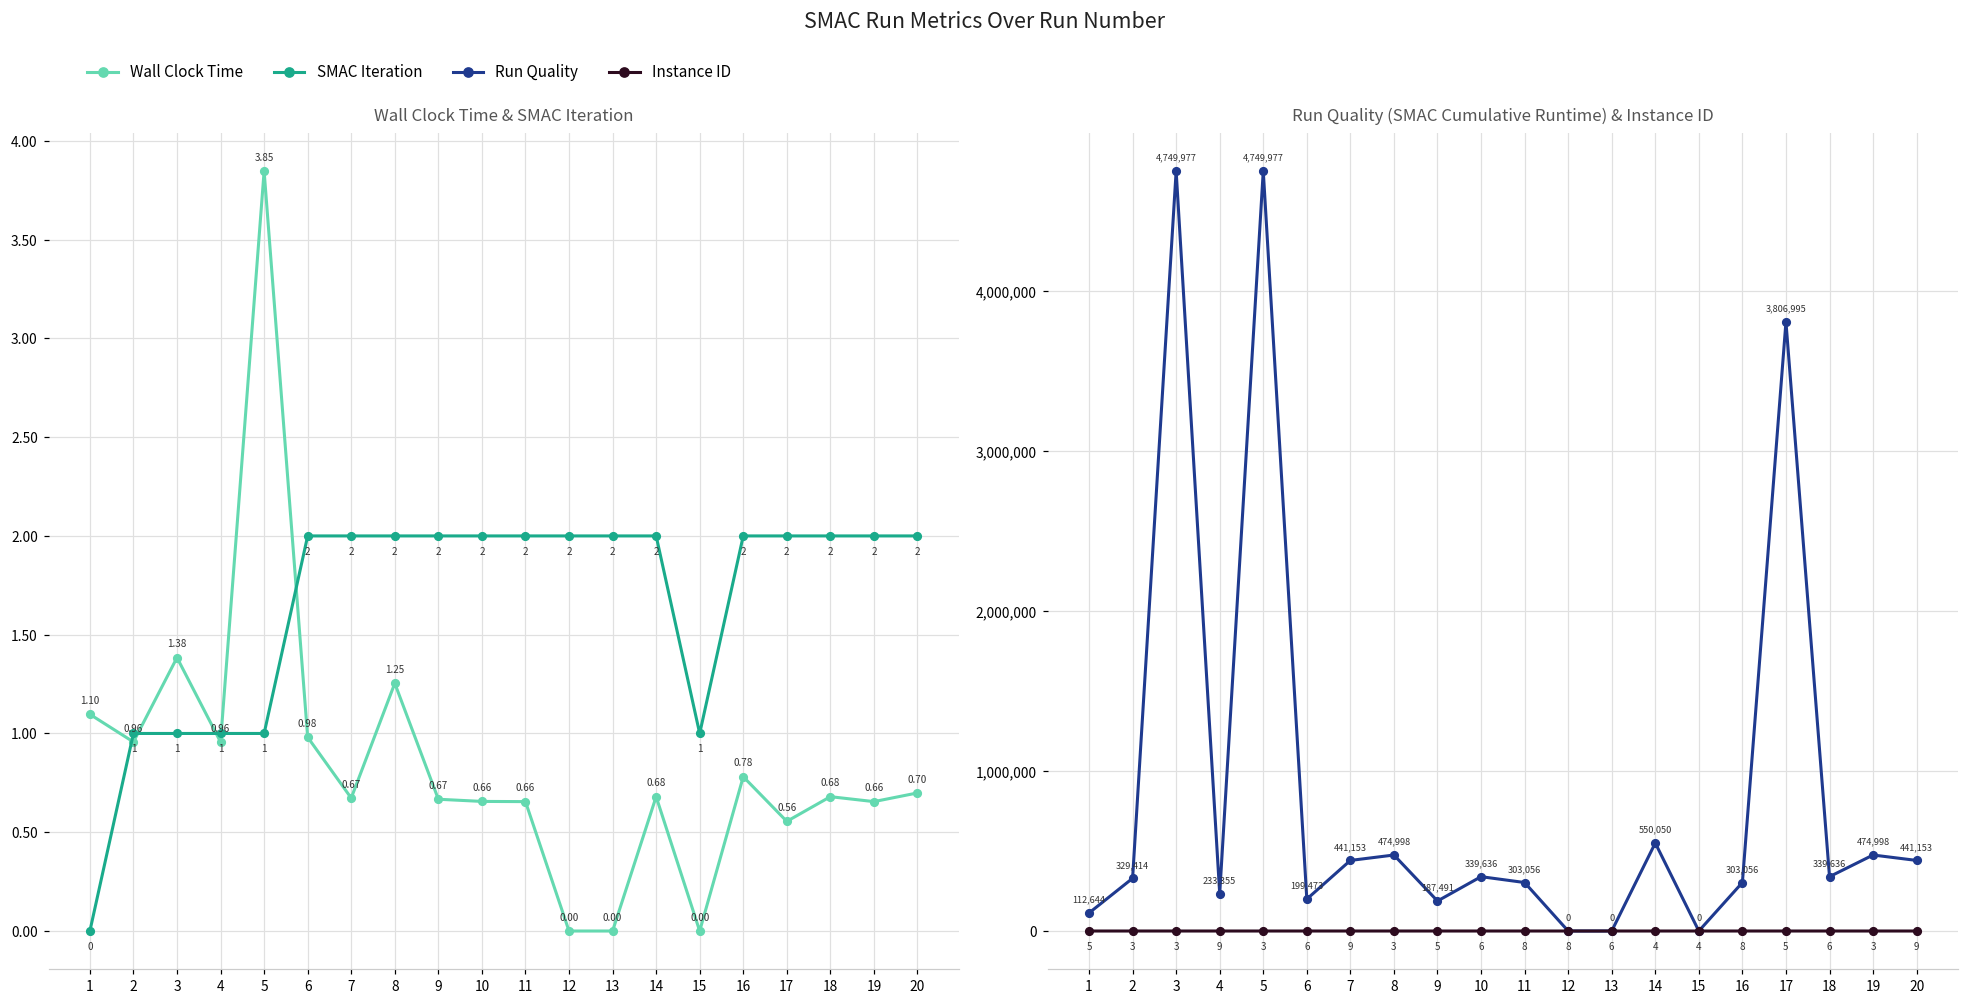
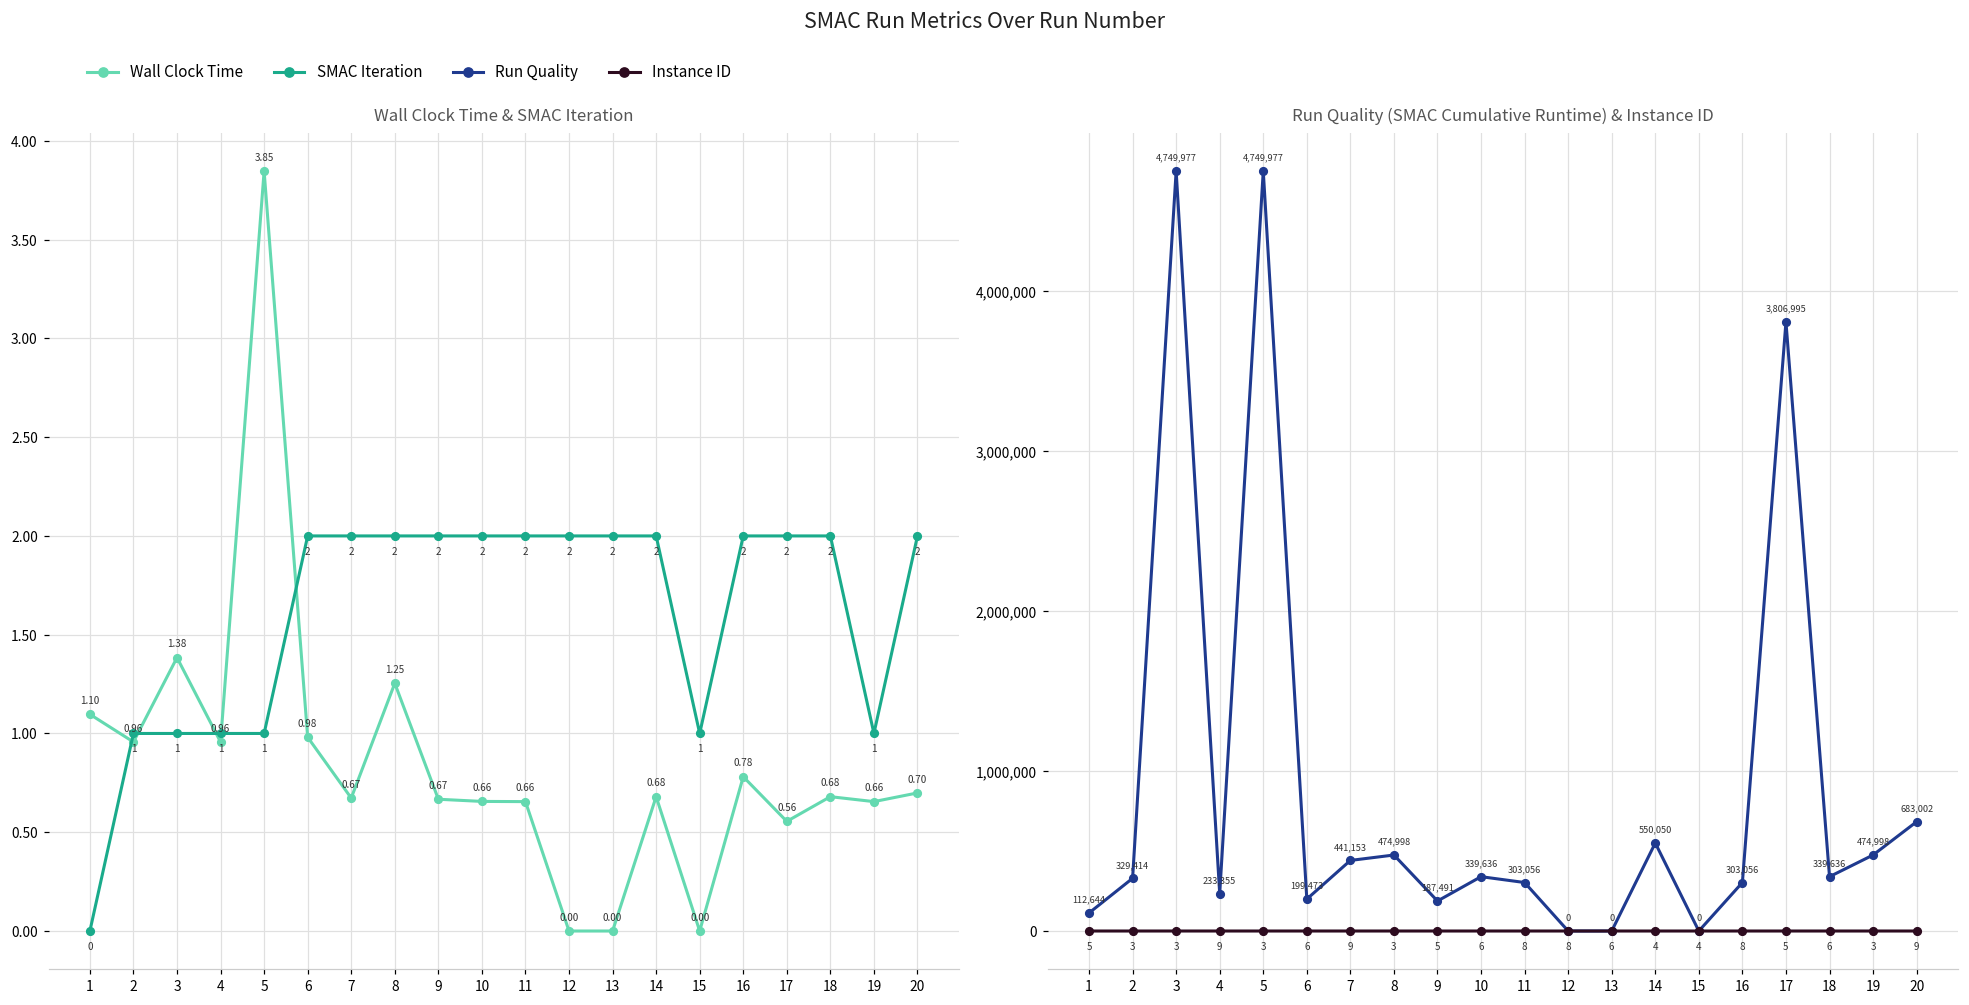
Wall Clock Time & SMAC Iteration, SMAC Iteration, 19: 2 -> 1
Run Quality (SMAC Cumulative Runtime) & Instance ID, Run Quality, 20: 441,153 -> 683,002
